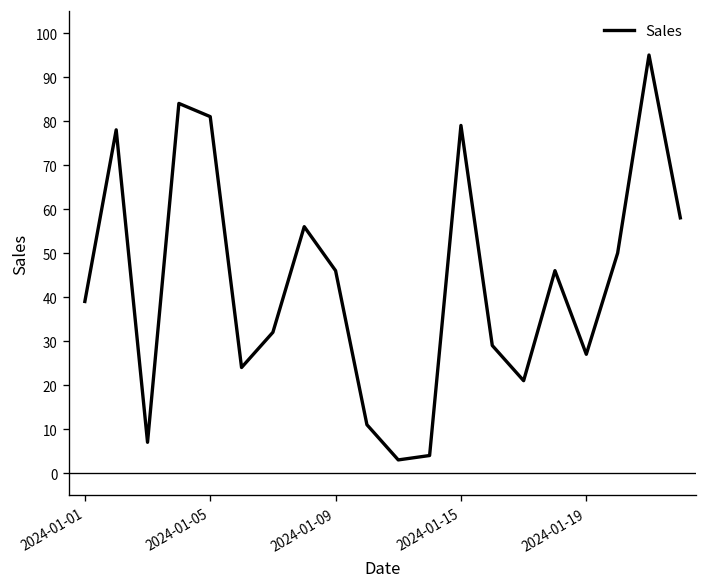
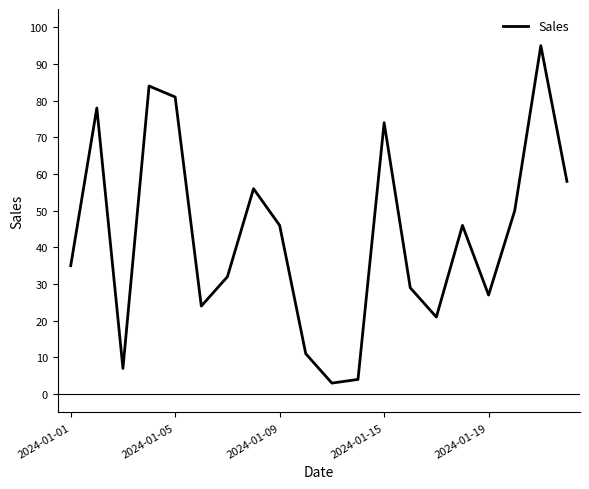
2024-01-01: 39 -> 35
2024-01-15: 79 -> 74
